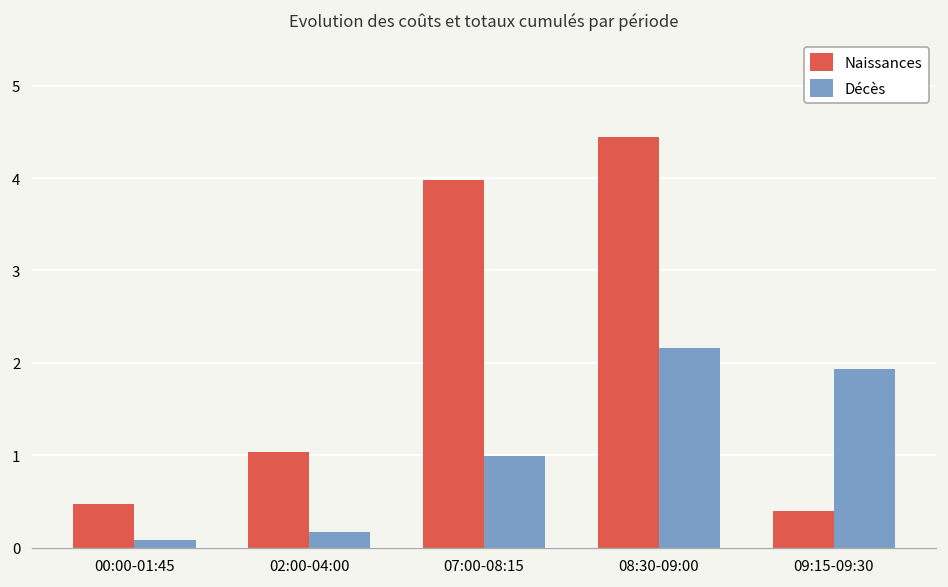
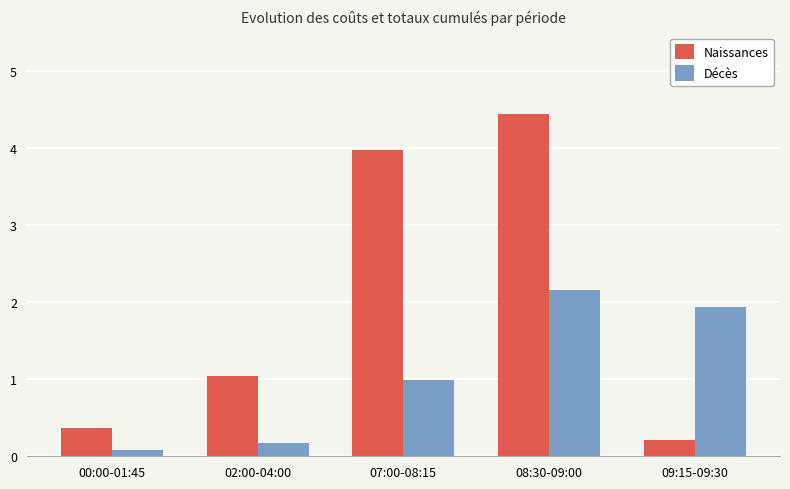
Naissances, 00:00-01:45: 0.5 -> 0.4
Naissances, 09:15-09:30: 0.4 -> 0.2
